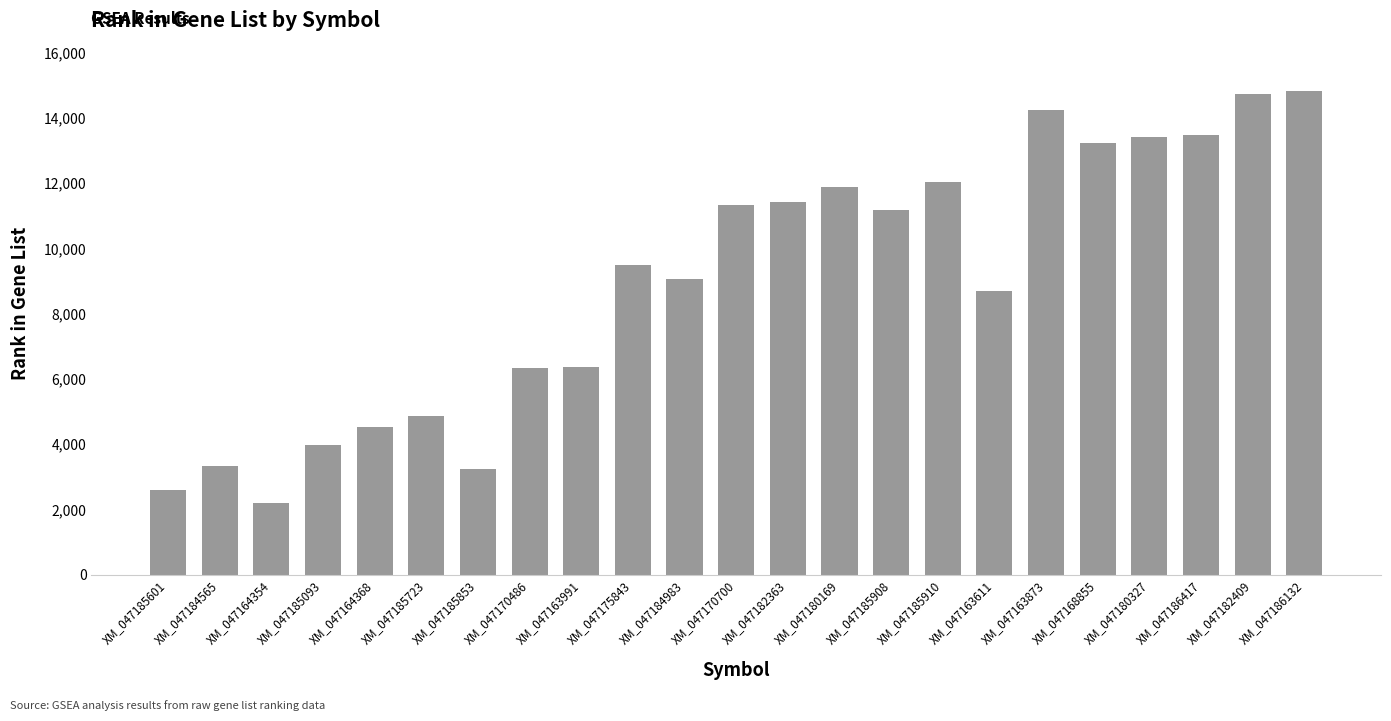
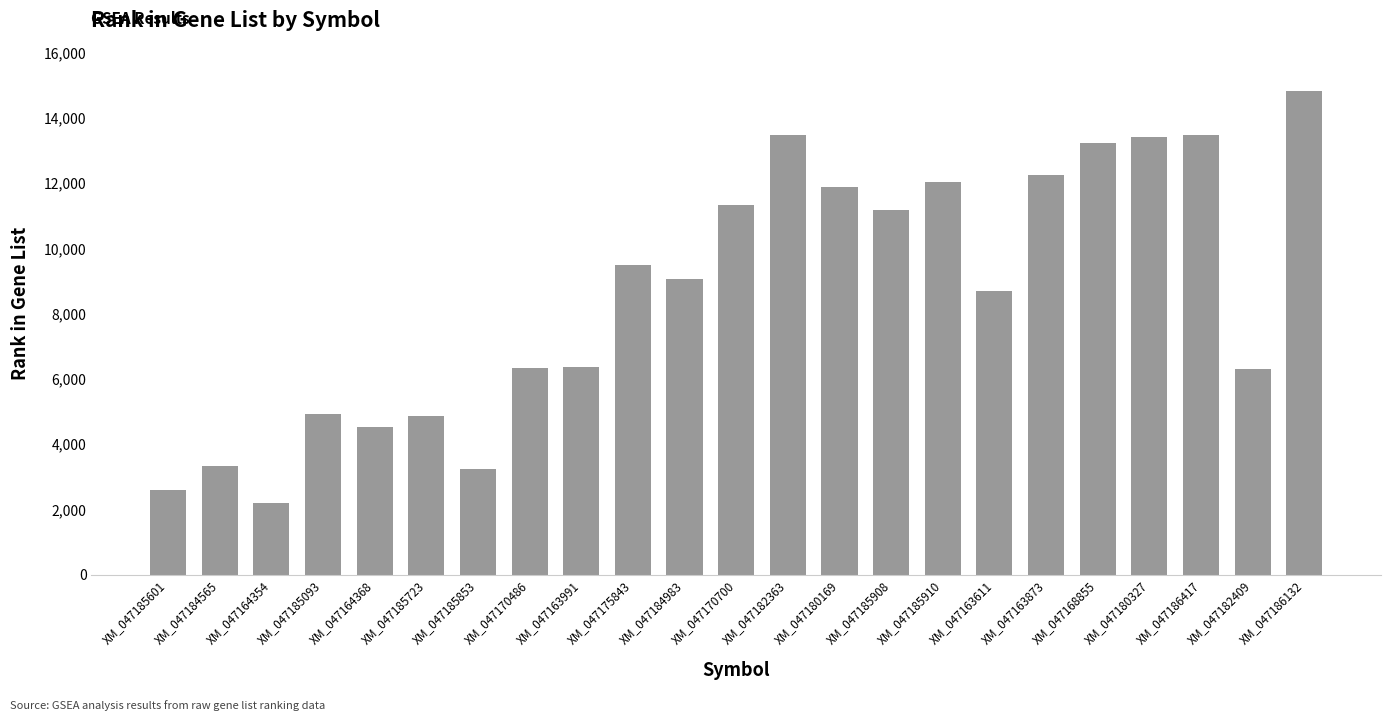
XM_047185093: 4,000 -> 4,900
XM_047182363: 11,400 -> 13,500
XM_047163873: 14,200 -> 12,300
XM_047182409: 14,700 -> 6,300
